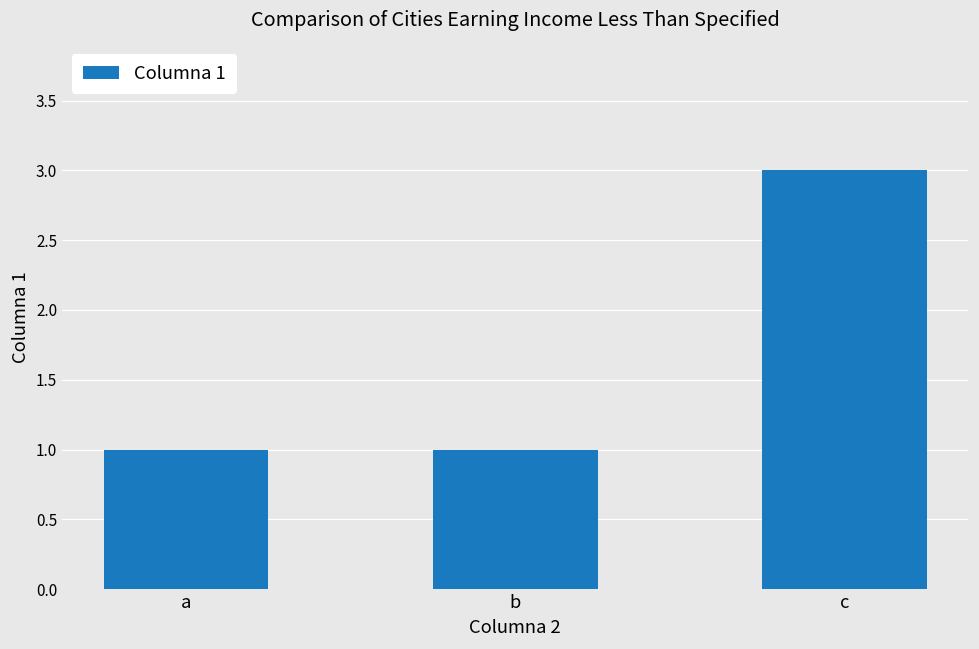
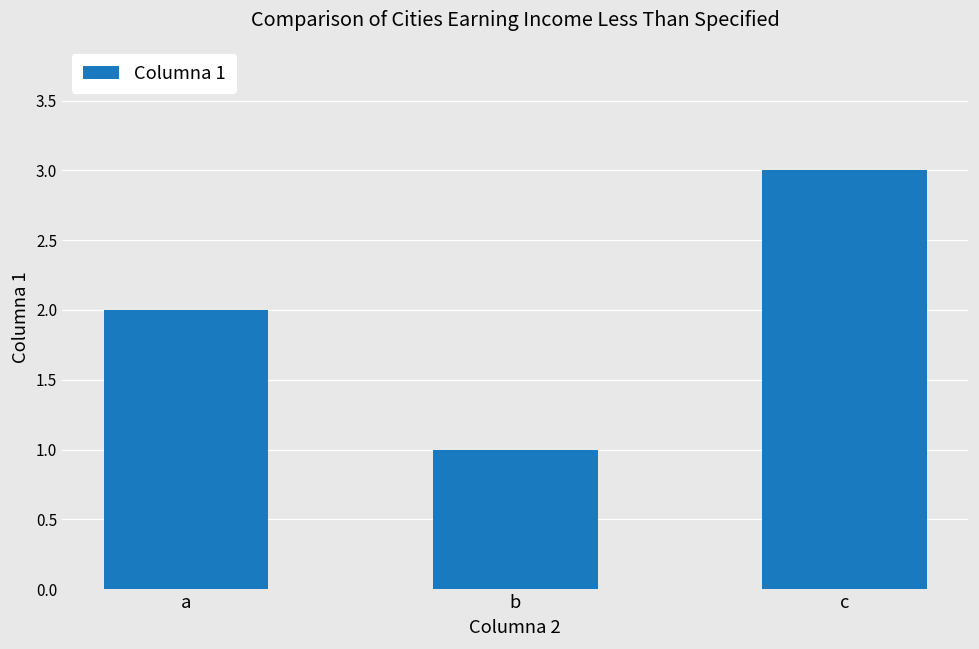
a: 1 -> 2
